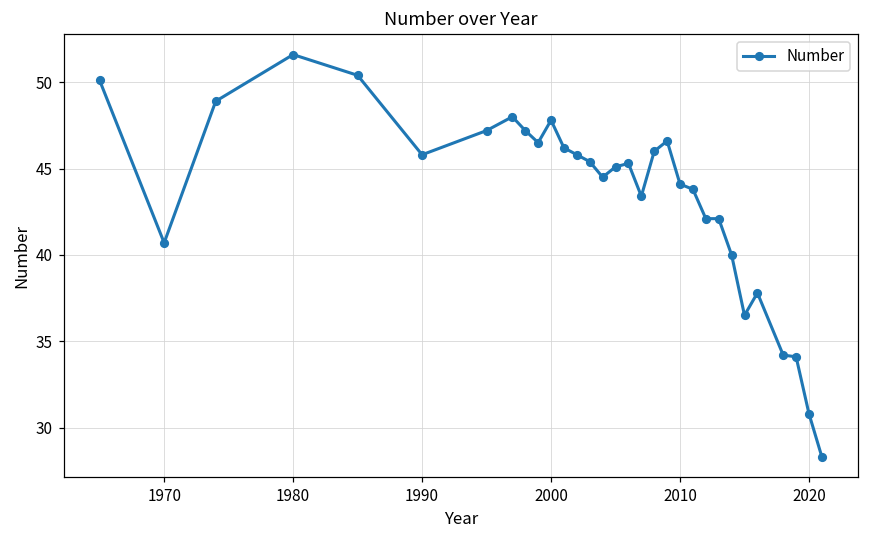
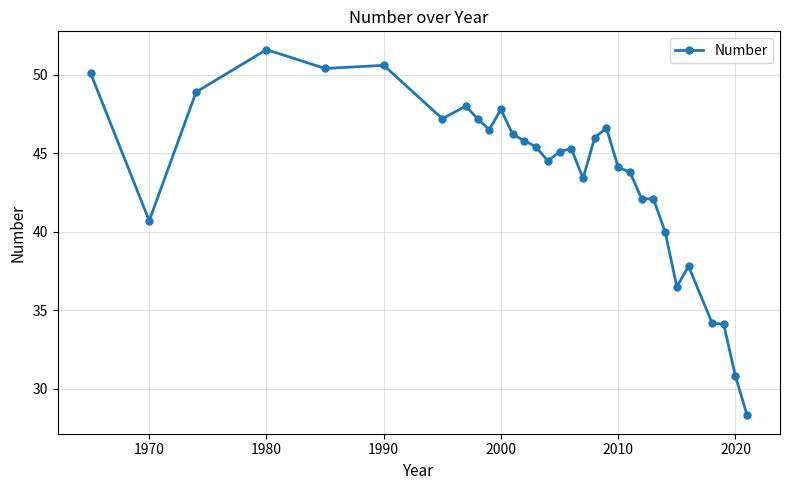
1990: 45.8 -> 50.6
